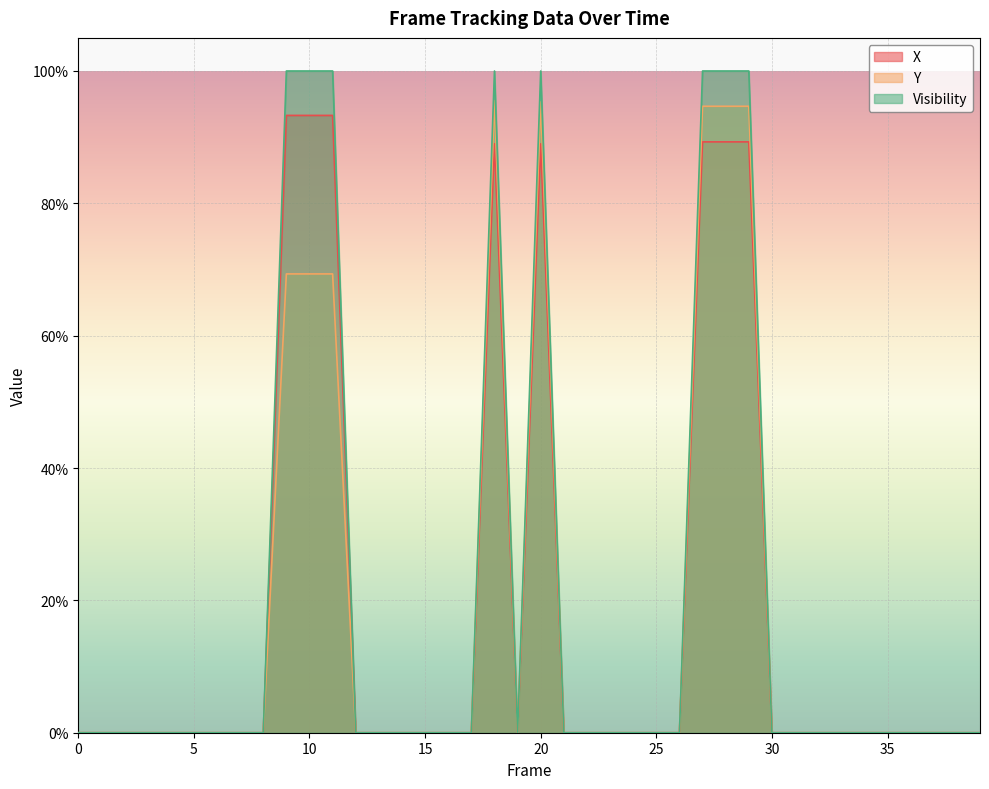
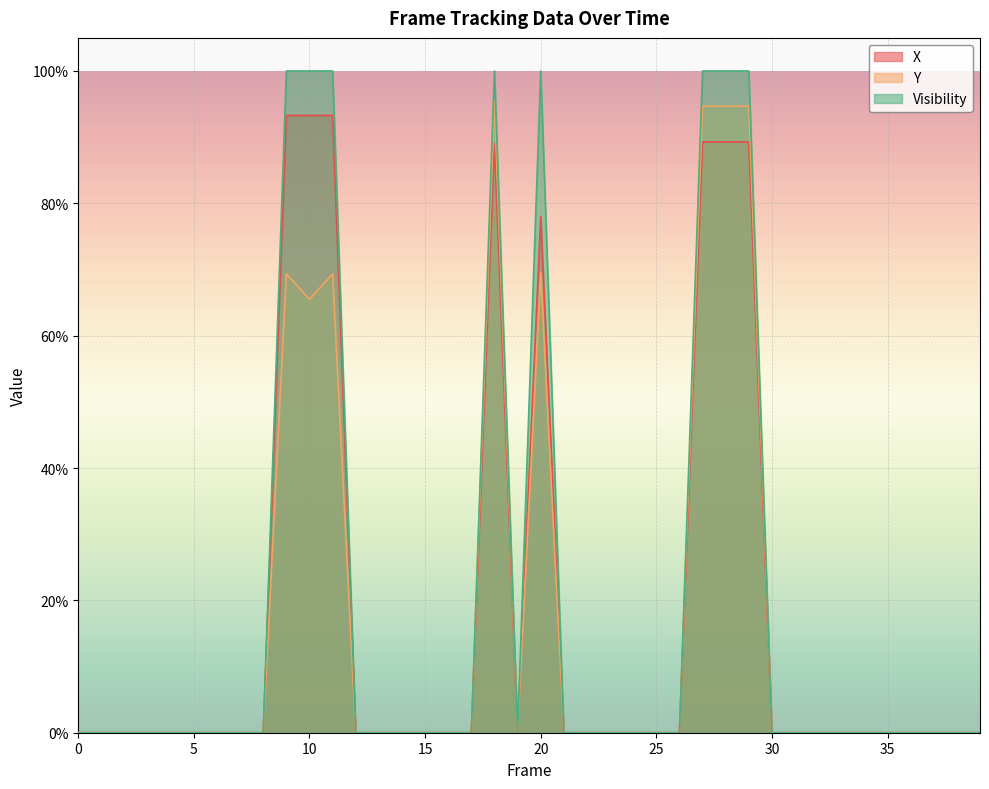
Y, 10: 69% -> 66%
X, 20: 89% -> 78%
Y, 20: 95% -> 70%
